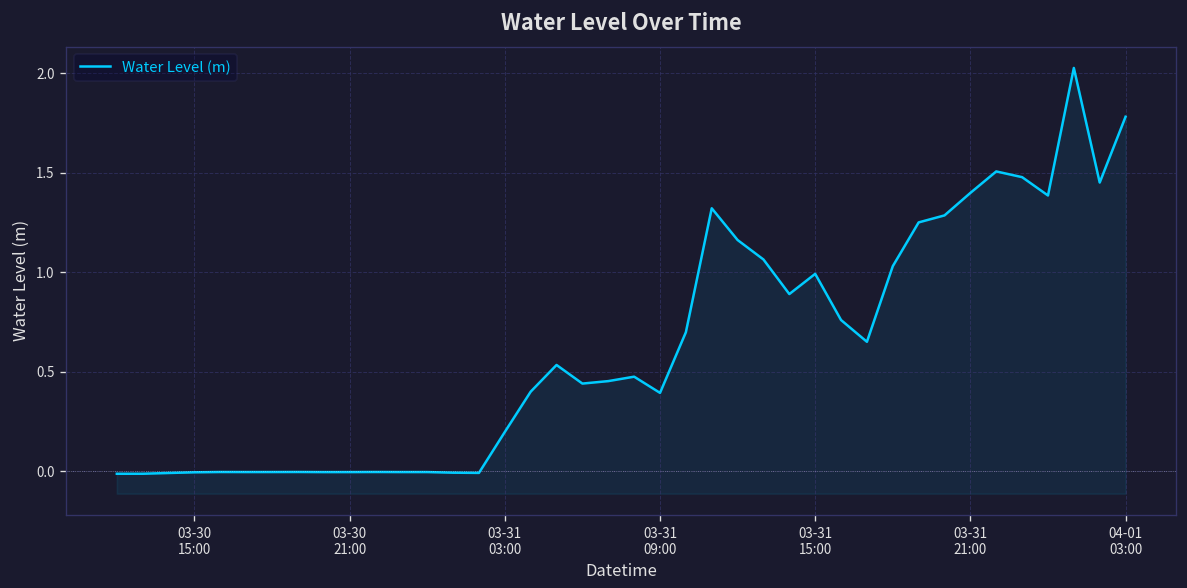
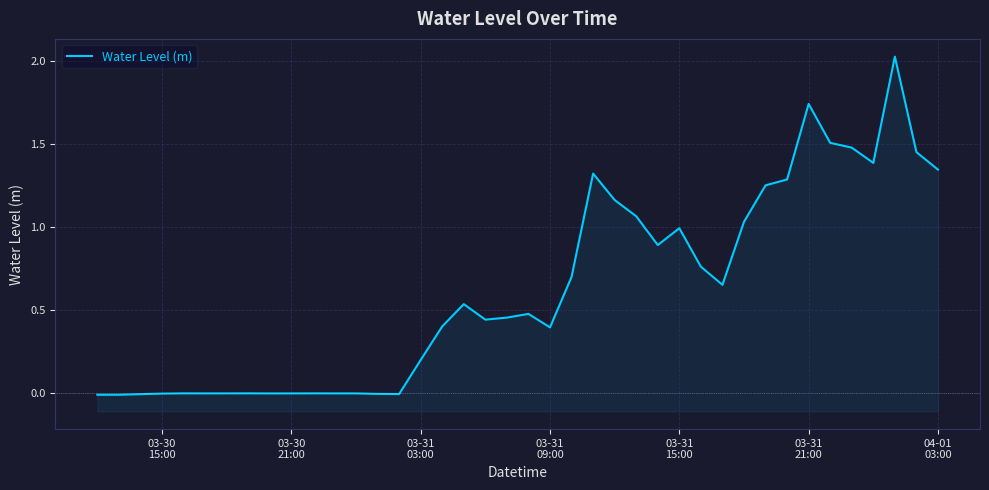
03-31 21:00: 1.40 -> 1.74
04-01 03:00: 1.78 -> 1.35
